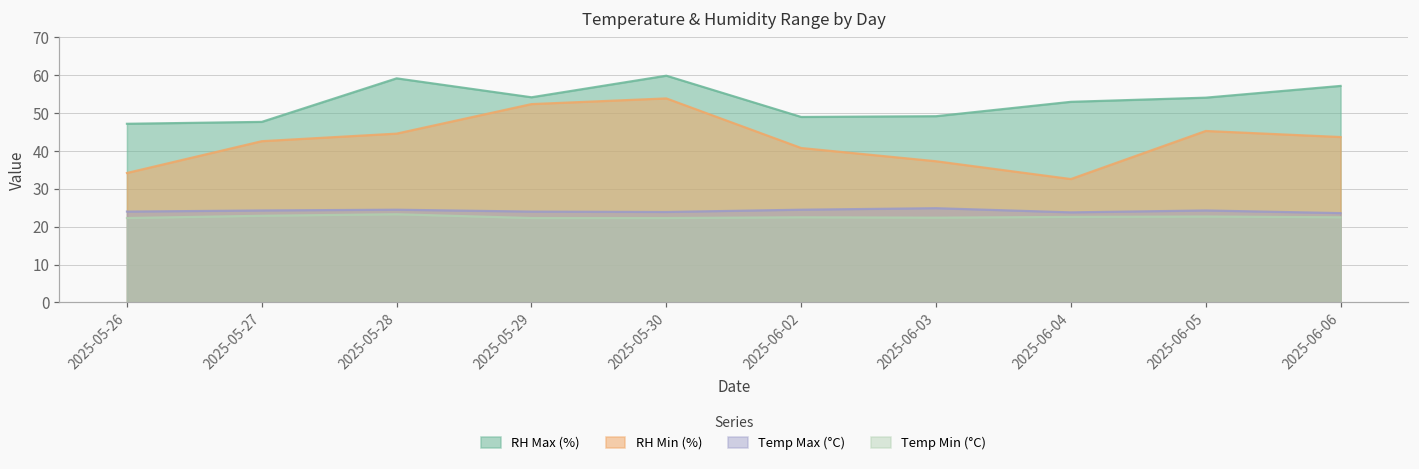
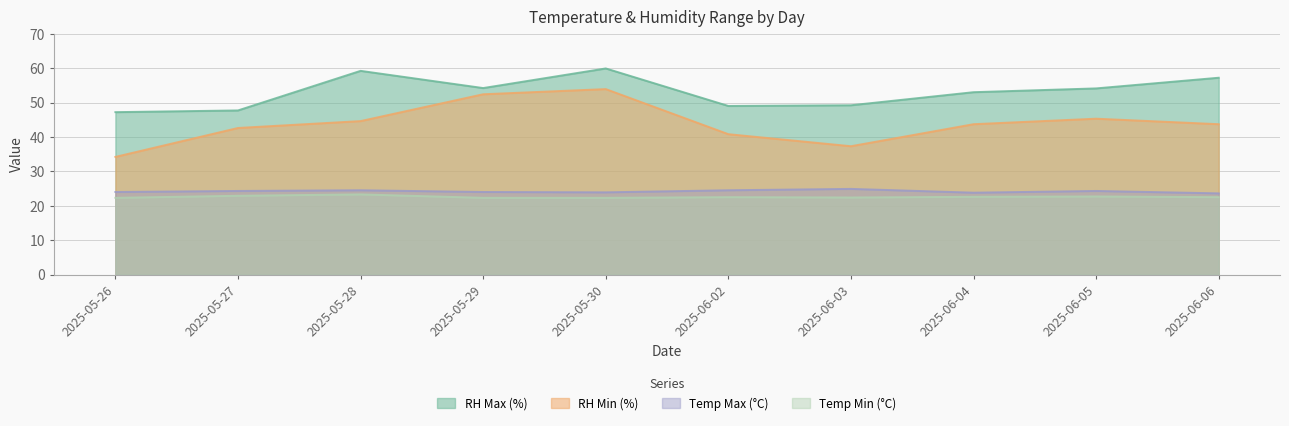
RH Min (%), 2025-06-04: 33 -> 44
